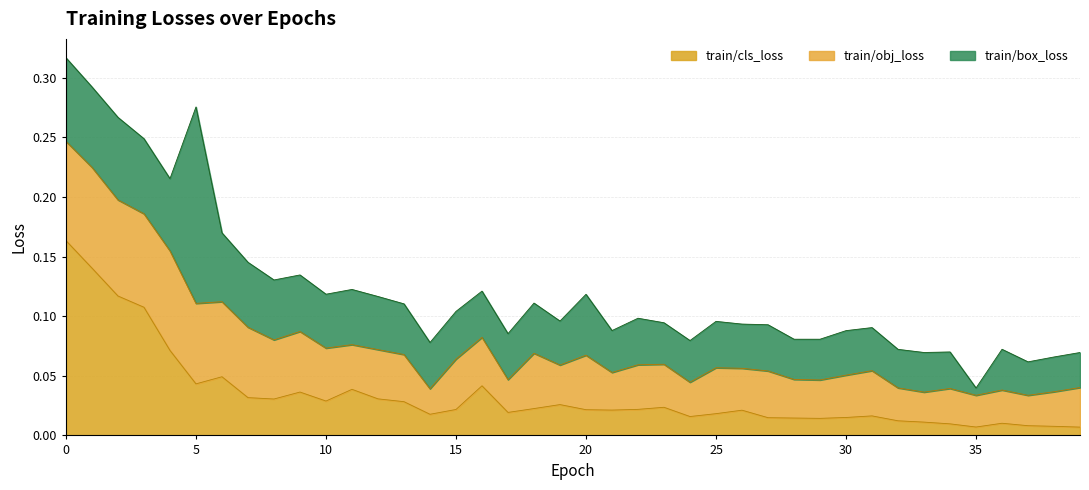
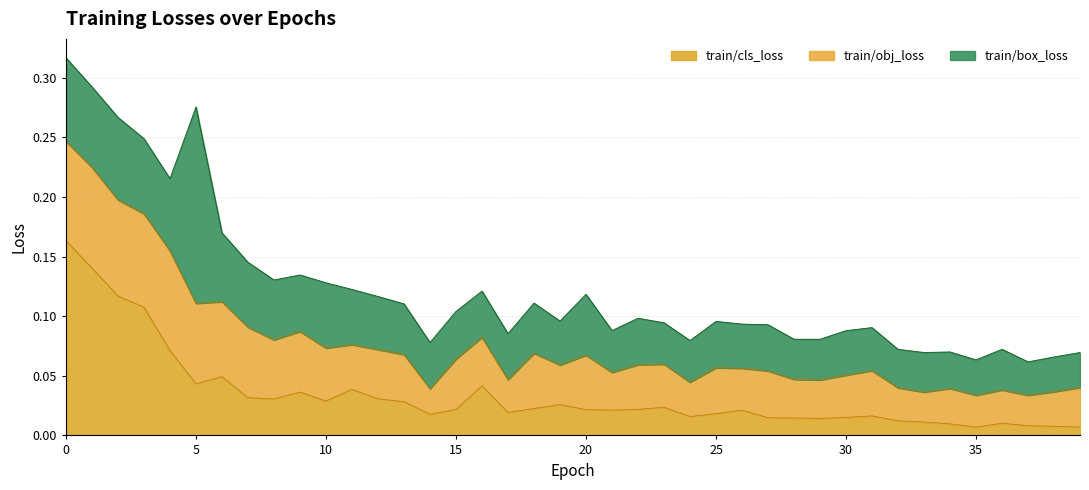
train/box_loss, 10: 0.045 -> 0.055
train/box_loss, 35: 0.006 -> 0.030
